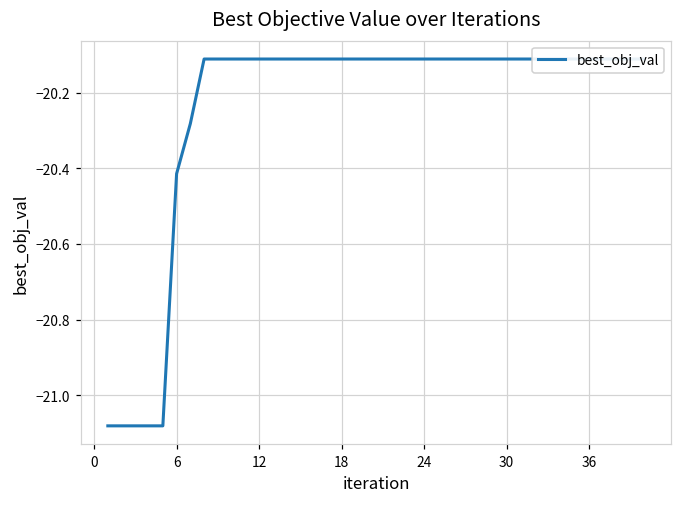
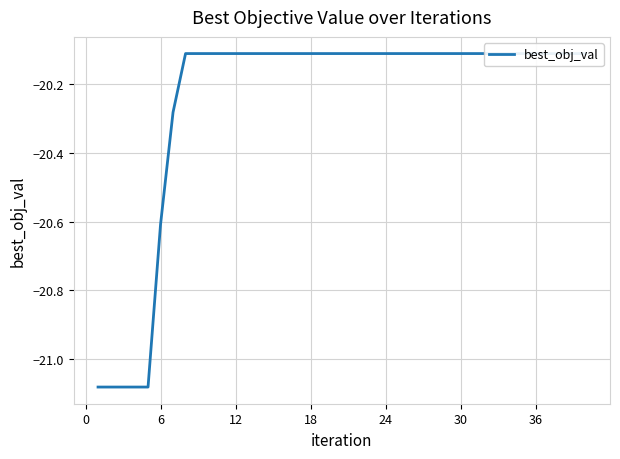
6: -20.41 -> -20.61
